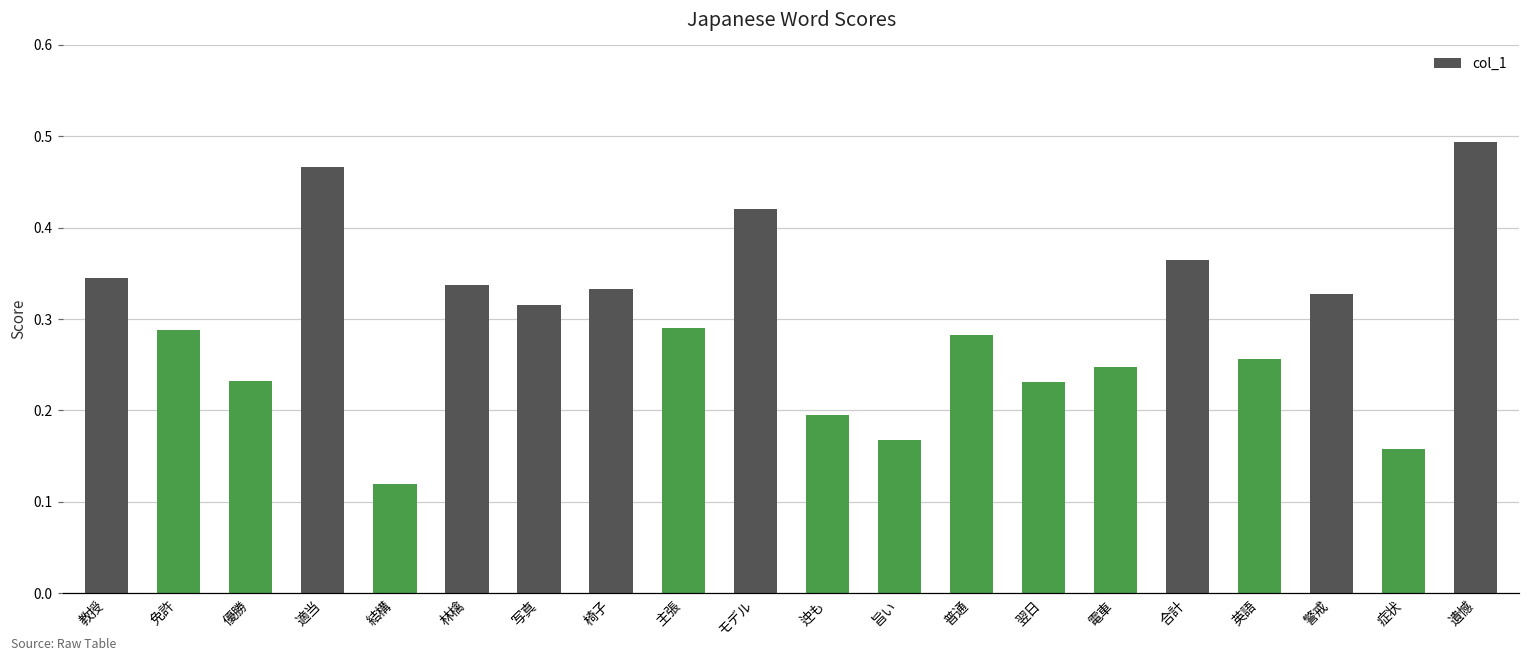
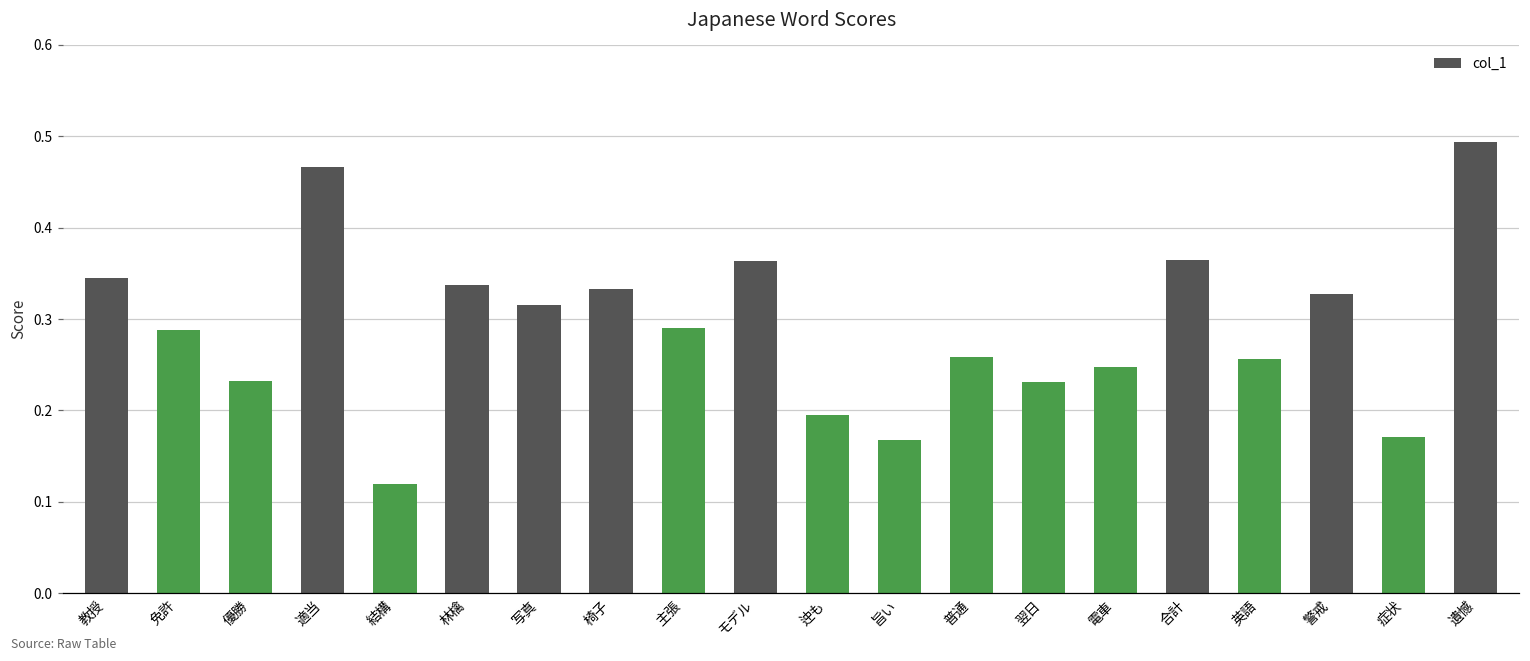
モデル: 0.42 -> 0.36
普通: 0.28 -> 0.26
症状: 0.16 -> 0.17
